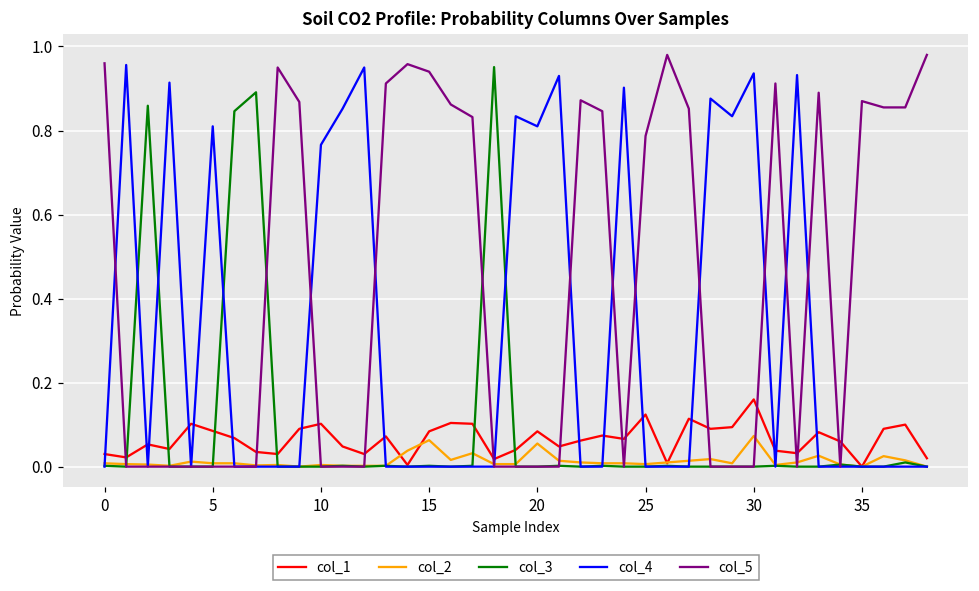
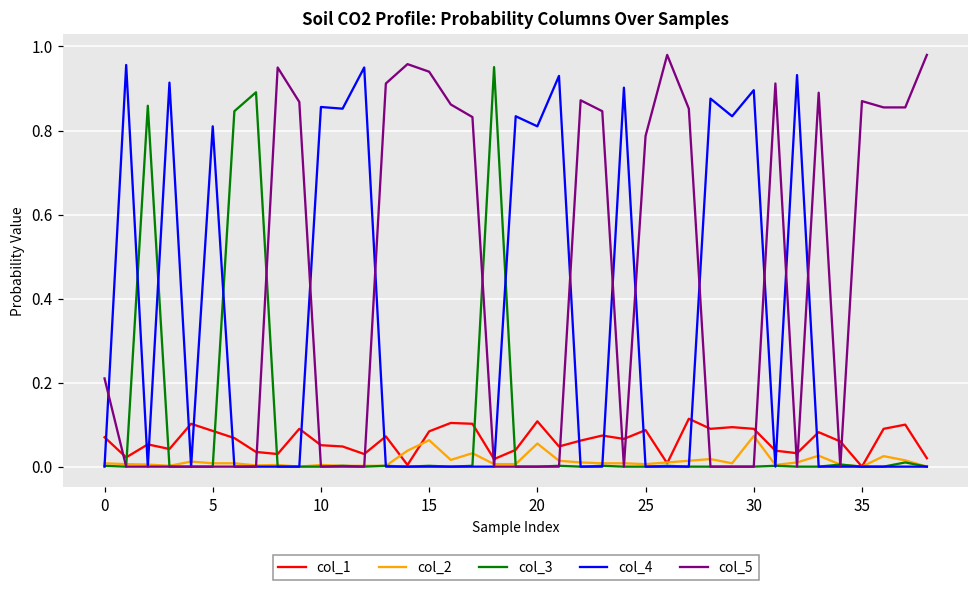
col_1, 0: 0.03 -> 0.07
col_5, 0: 0.96 -> 0.21
col_1, 10: 0.10 -> 0.05
col_4, 10: 0.77 -> 0.86
col_1, 20: 0.08 -> 0.11
col_1, 25: 0.12 -> 0.09
col_1, 30: 0.16 -> 0.09
col_4, 30: 0.94 -> 0.90
